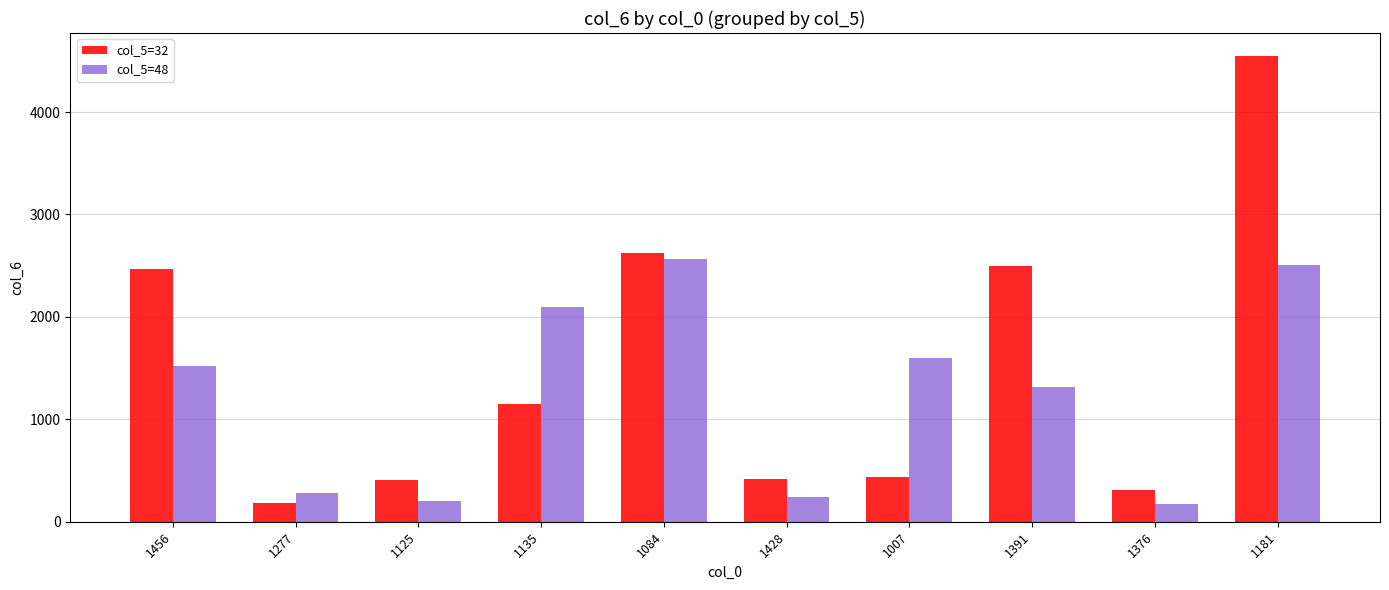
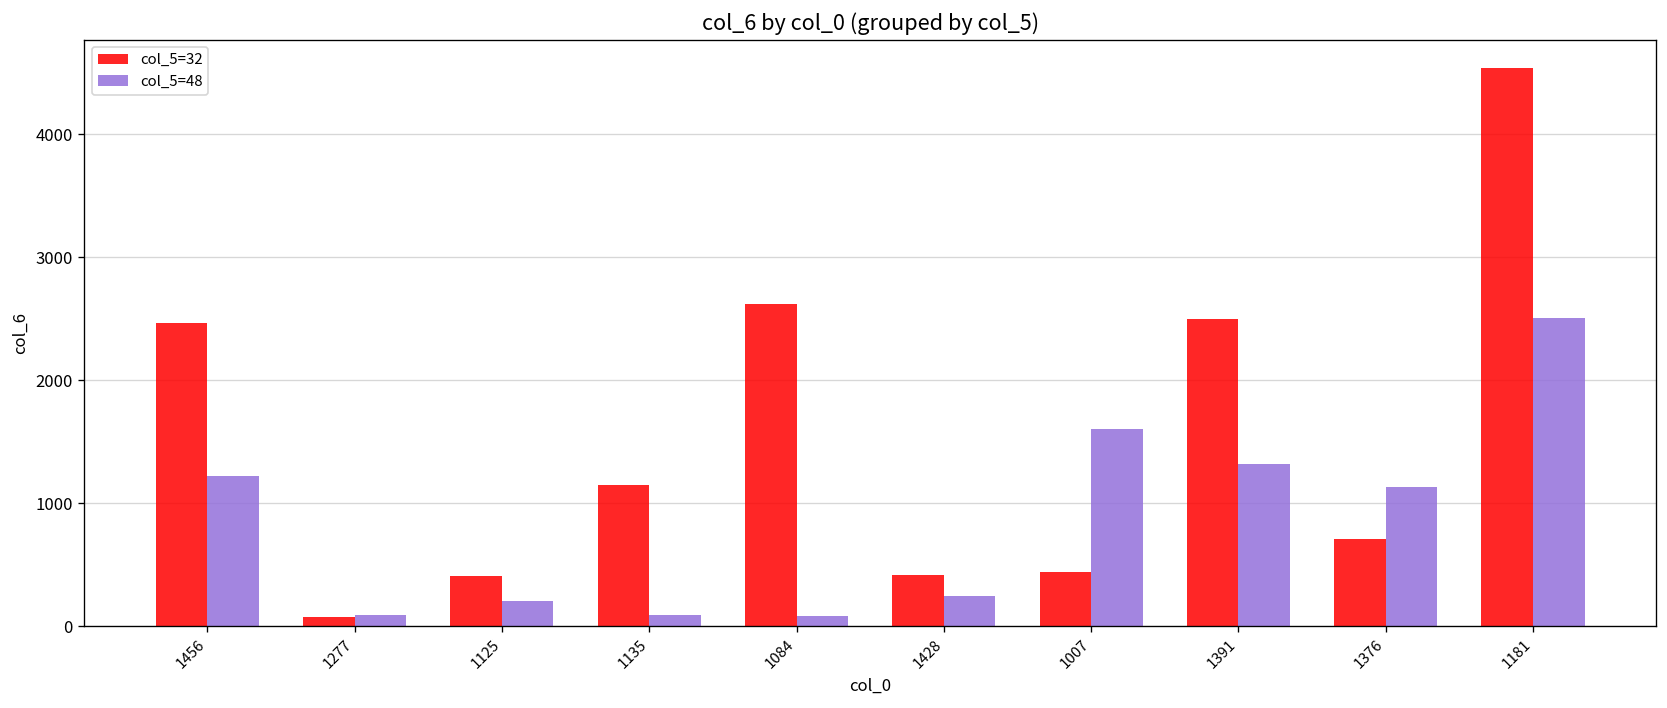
col_5=48, 1456: 1520 -> 1220
col_5=32, 1277: 180 -> 70
col_5=48, 1277: 280 -> 90
col_5=48, 1135: 2100 -> 90
col_5=48, 1084: 2570 -> 80
col_5=32, 1376: 310 -> 710
col_5=48, 1376: 170 -> 1140
